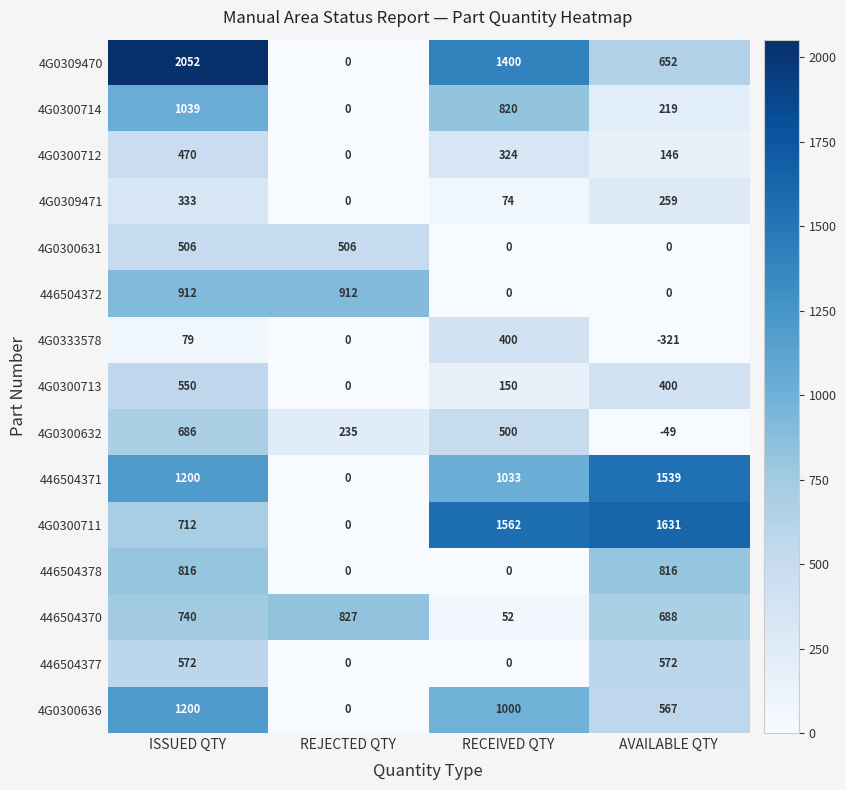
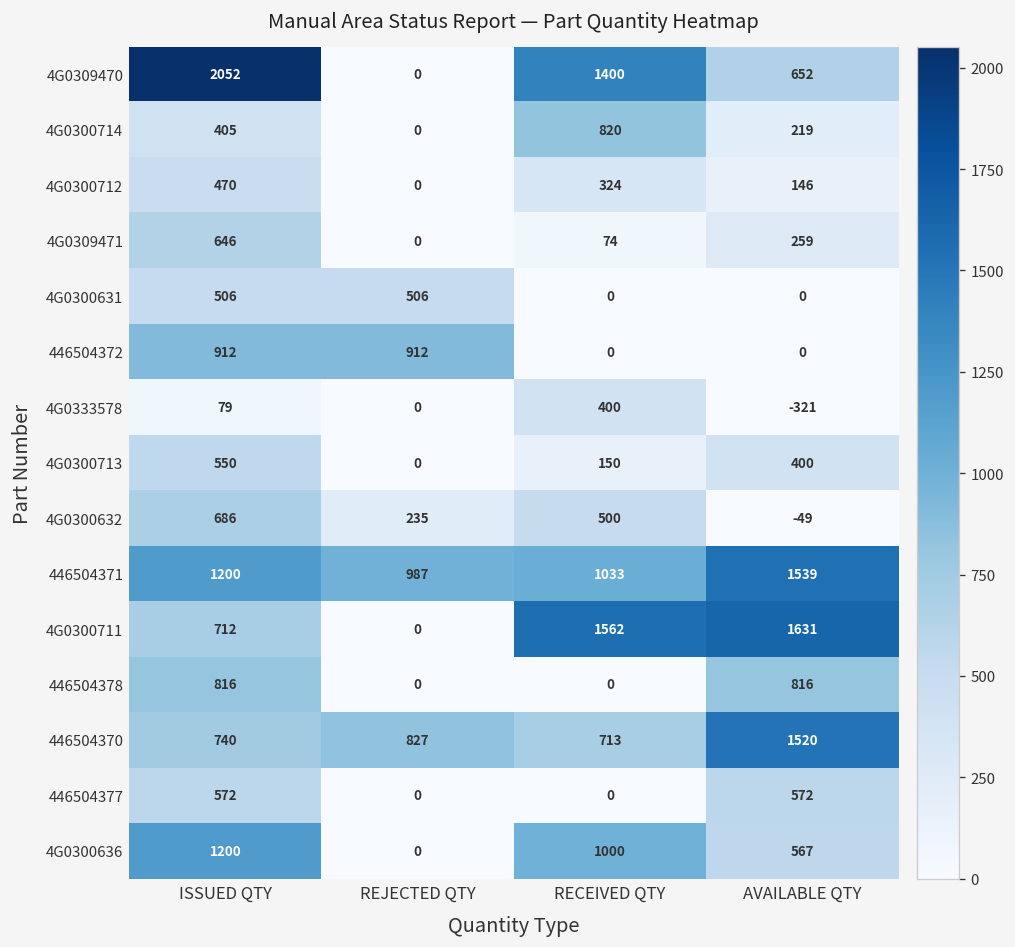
4G0300714, ISSUED QTY: 1039 -> 405
4G0309471, ISSUED QTY: 333 -> 646
446504371, REJECTED QTY: 0 -> 987
446504370, RECEIVED QTY: 52 -> 713
446504370, AVAILABLE QTY: 688 -> 1520
